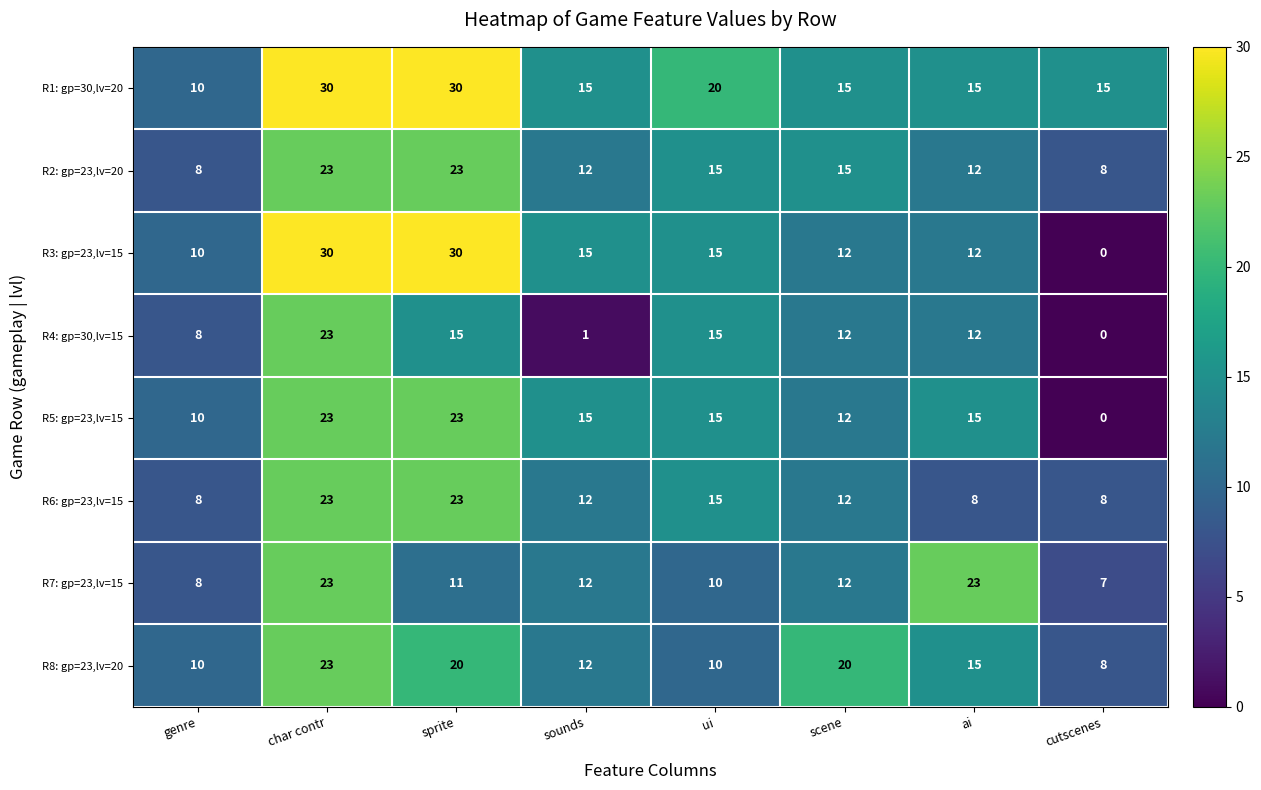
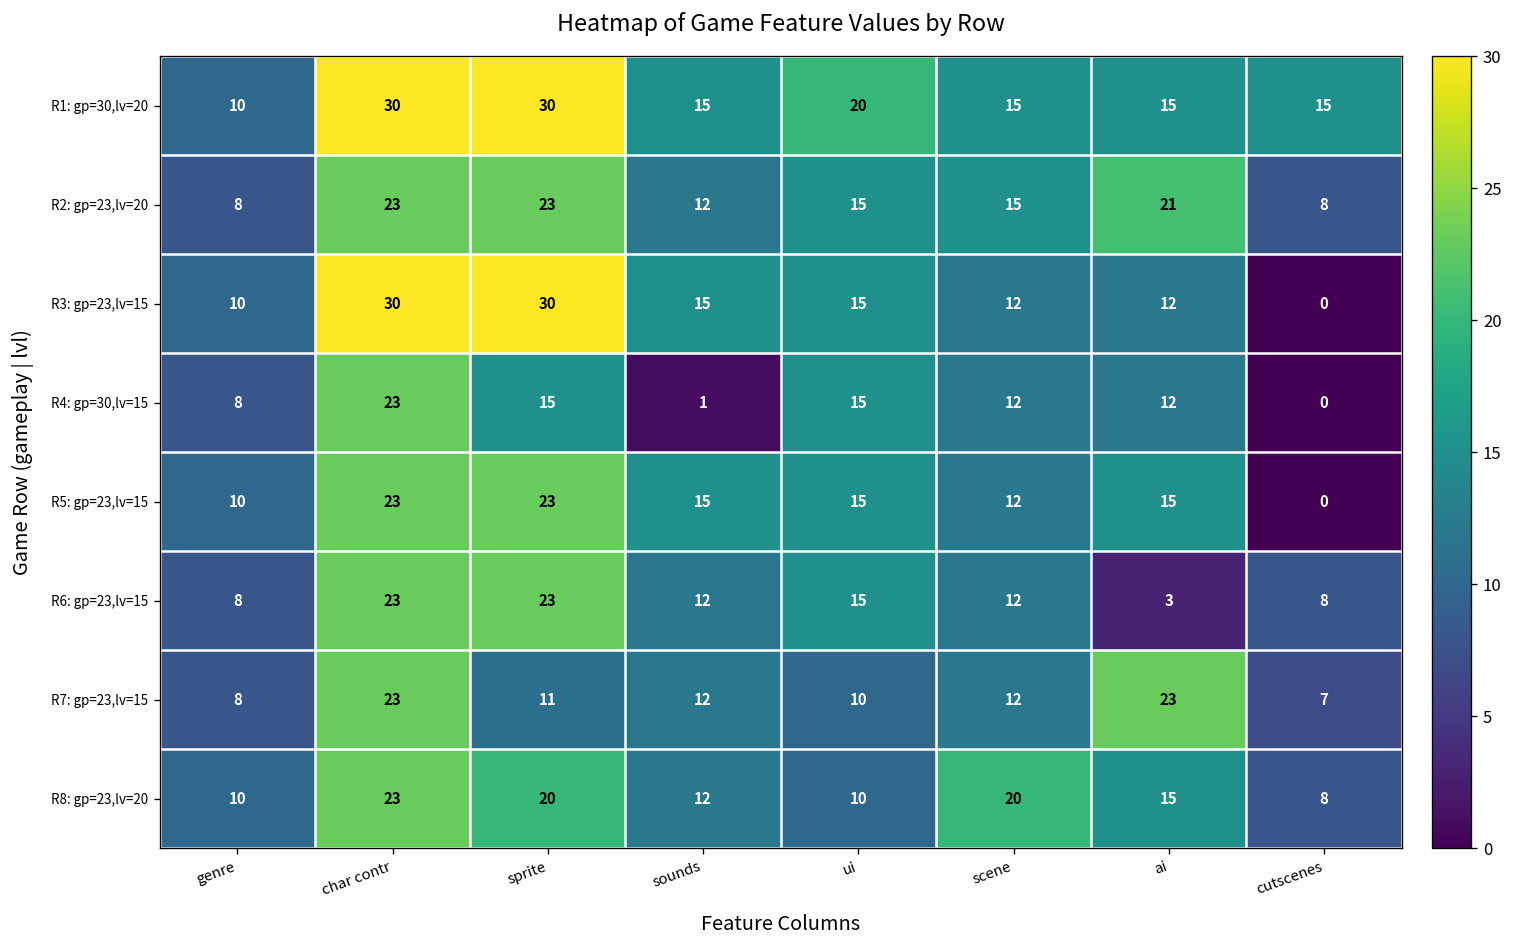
R2: gp=23,lv=20, ai: 12 -> 21
R6: gp=23,lv=15, ai: 8 -> 3
